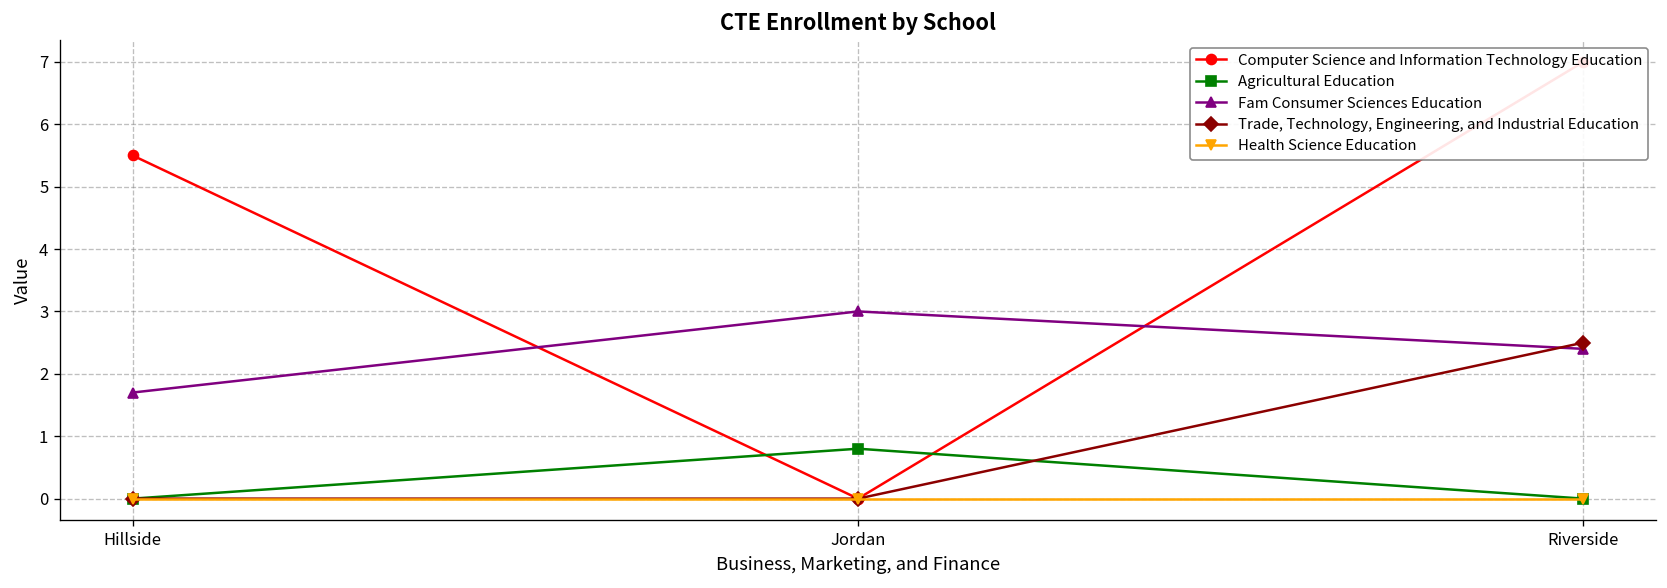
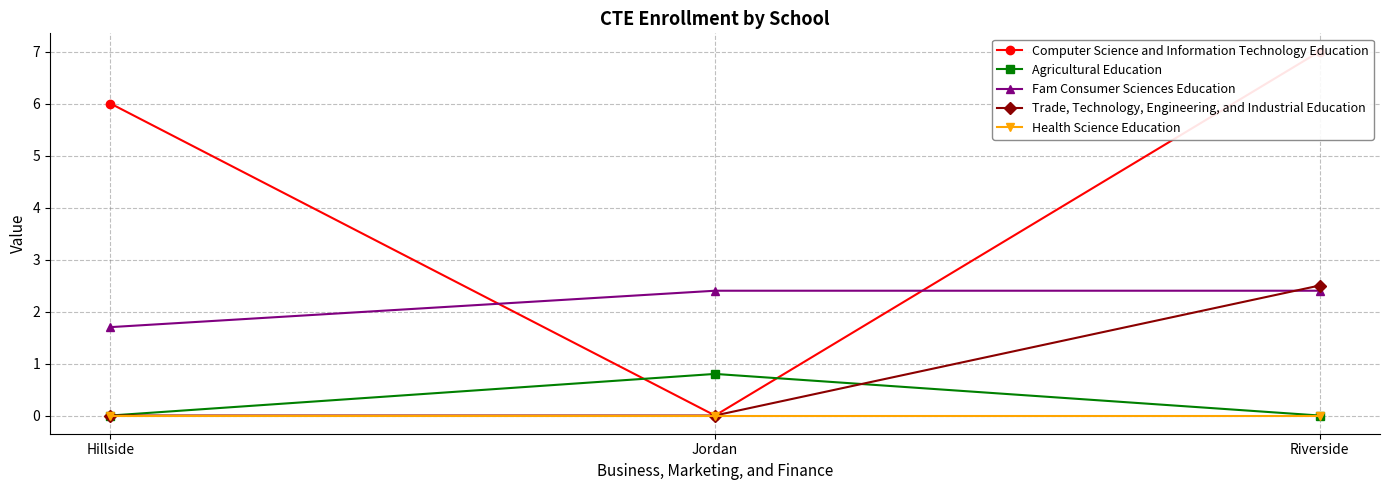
Computer Science and Information Technology Education, Hillside: 5.5 -> 6.0
Fam Consumer Sciences Education, Jordan: 3.0 -> 2.4
